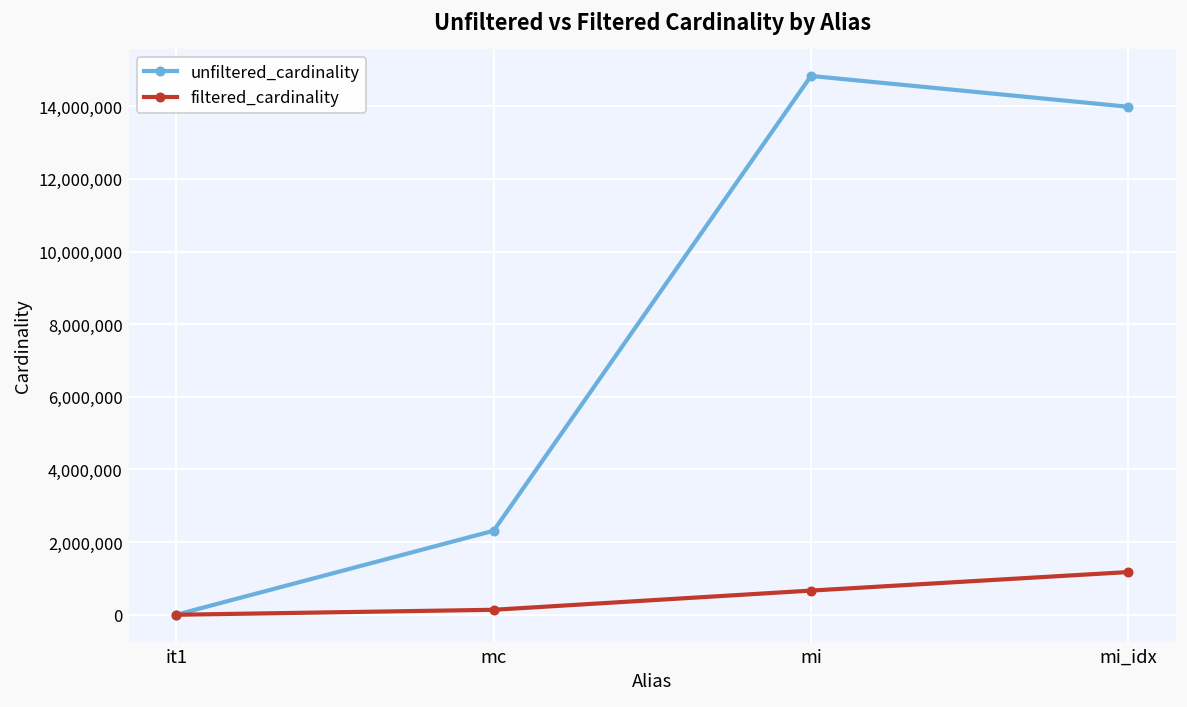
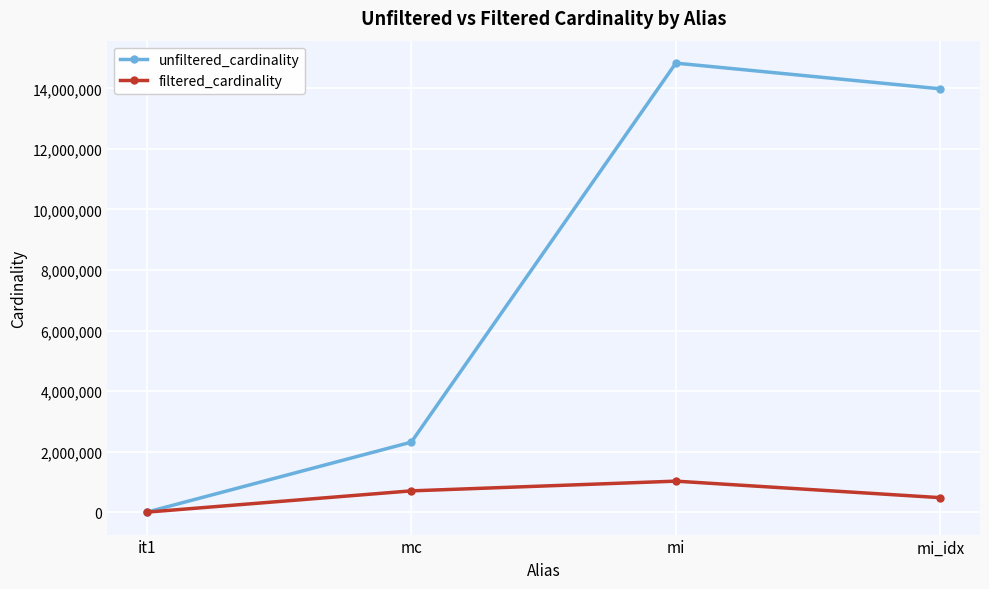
filtered_cardinality, mc: 100,000 -> 700,000
filtered_cardinality, mi: 700,000 -> 1,000,000
filtered_cardinality, mi_idx: 1,200,000 -> 500,000
